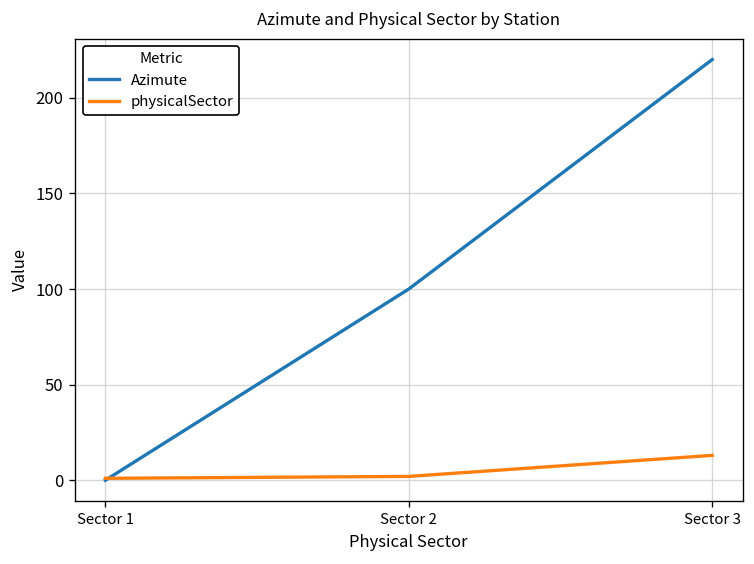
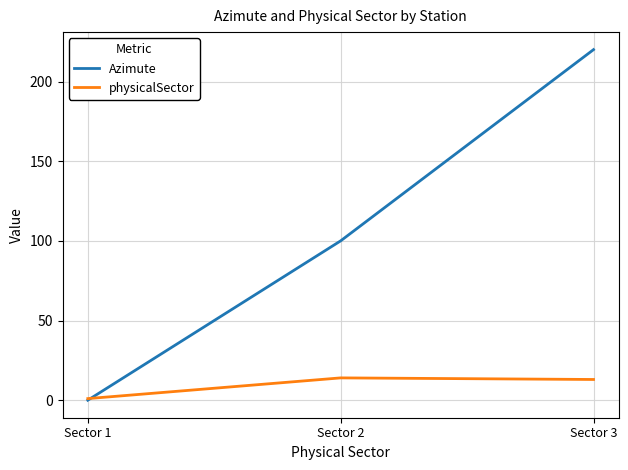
physicalSector, Sector 2: 2 -> 14
